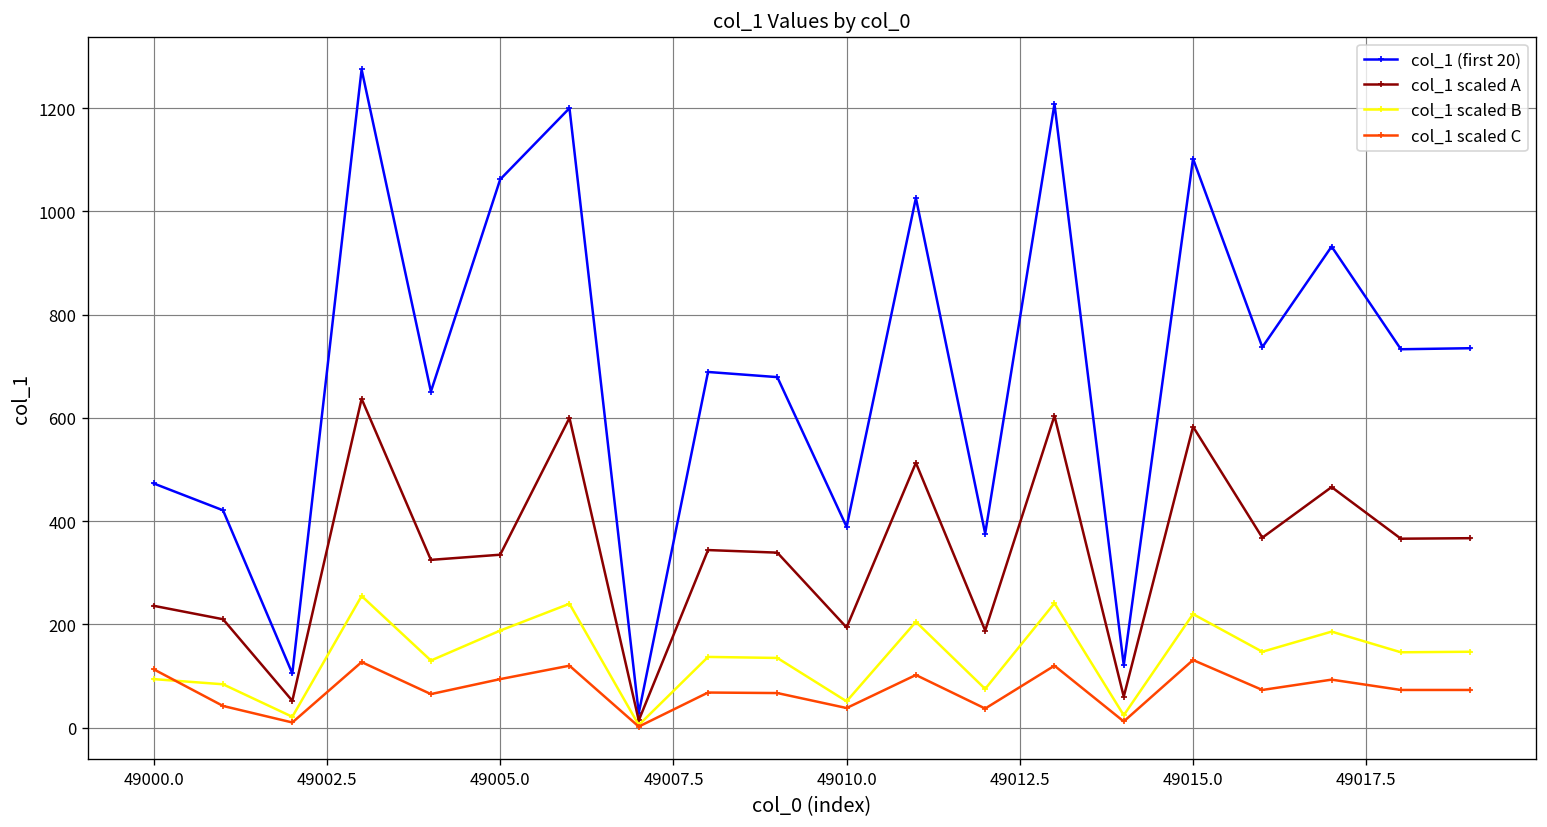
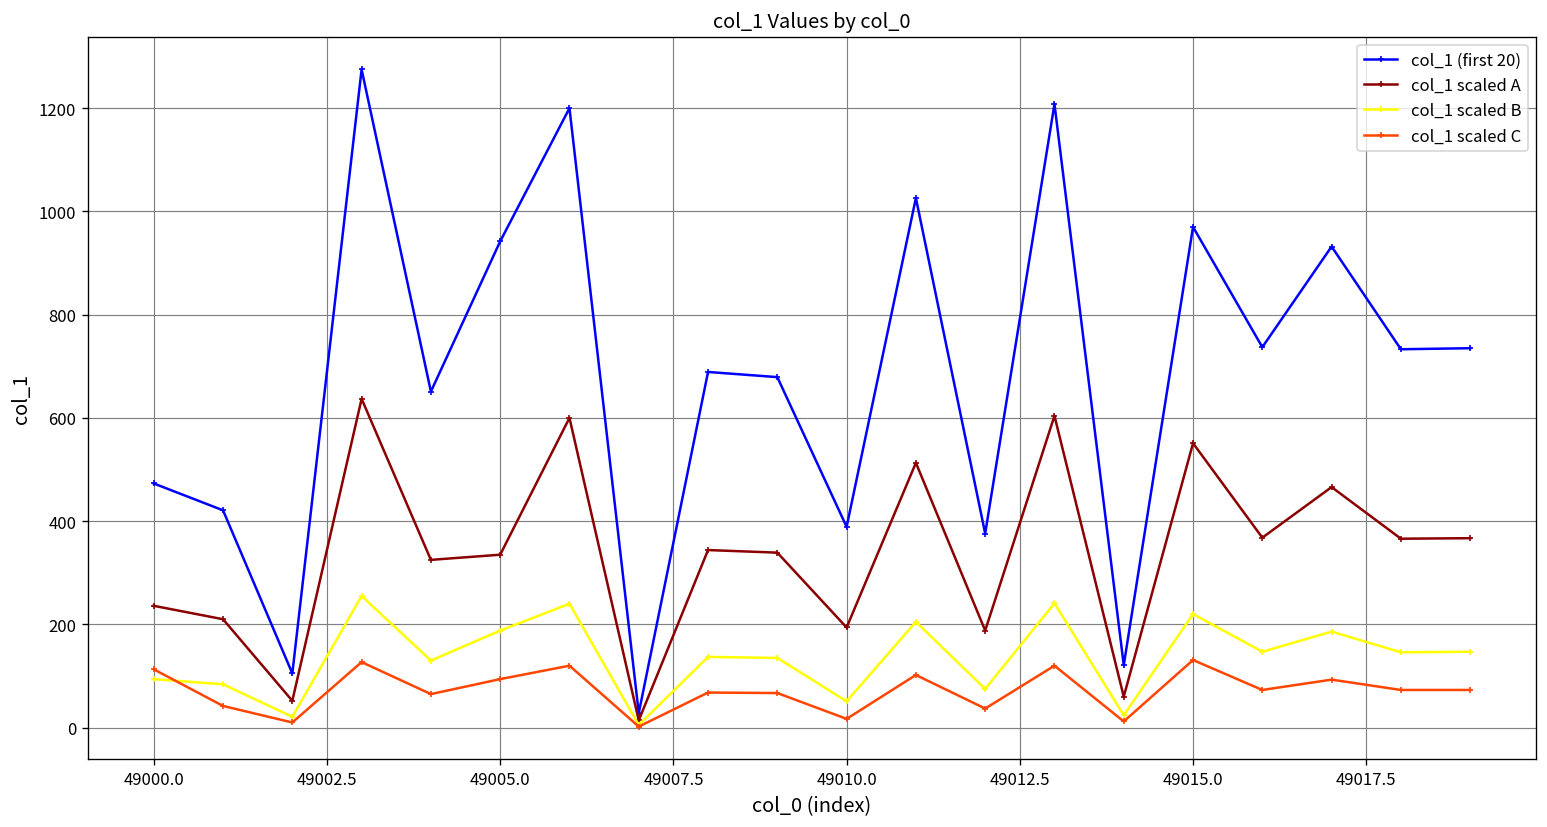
col_1 (first 20), 49005.0: 1060 -> 940
col_1 scaled C, 49010.0: 40 -> 20
col_1 (first 20), 49015.0: 1100 -> 970
col_1 scaled A, 49015.0: 580 -> 550
